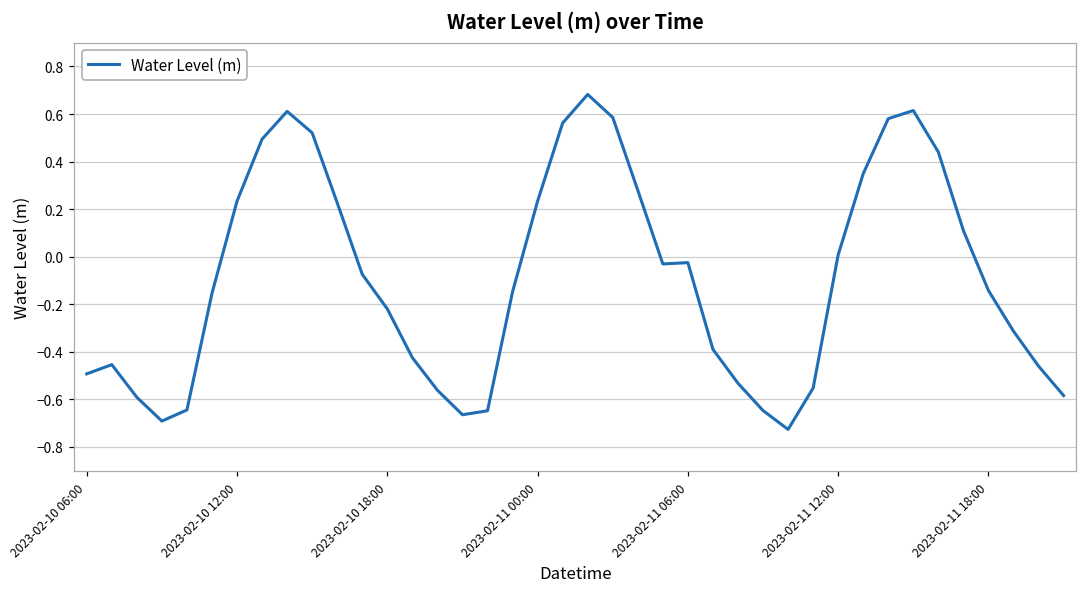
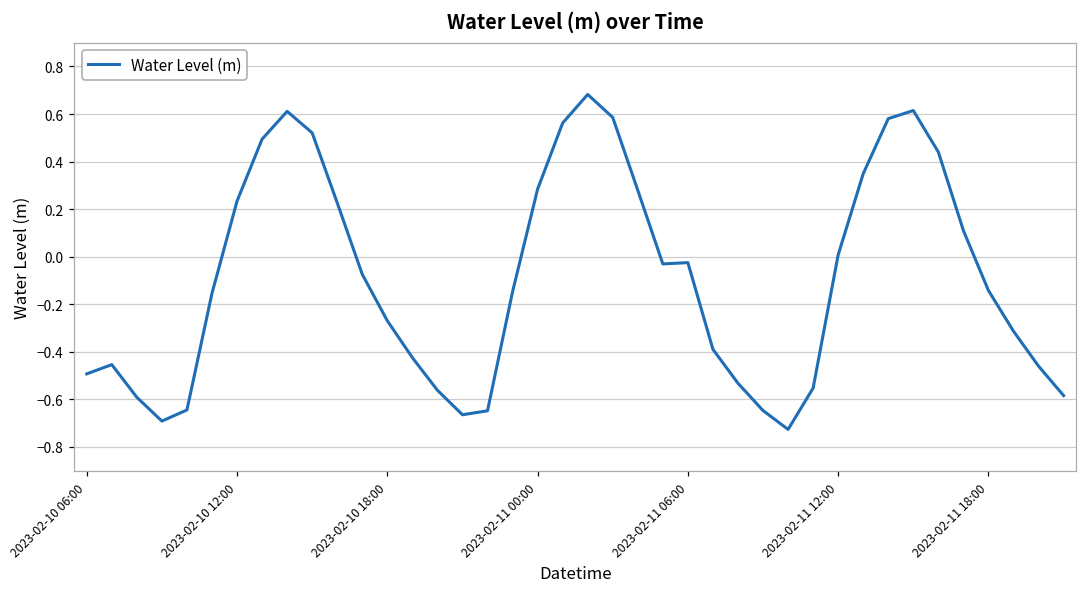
2023-02-10 18:00: -0.22 -> -0.27
2023-02-11 00:00: 0.23 -> 0.28
